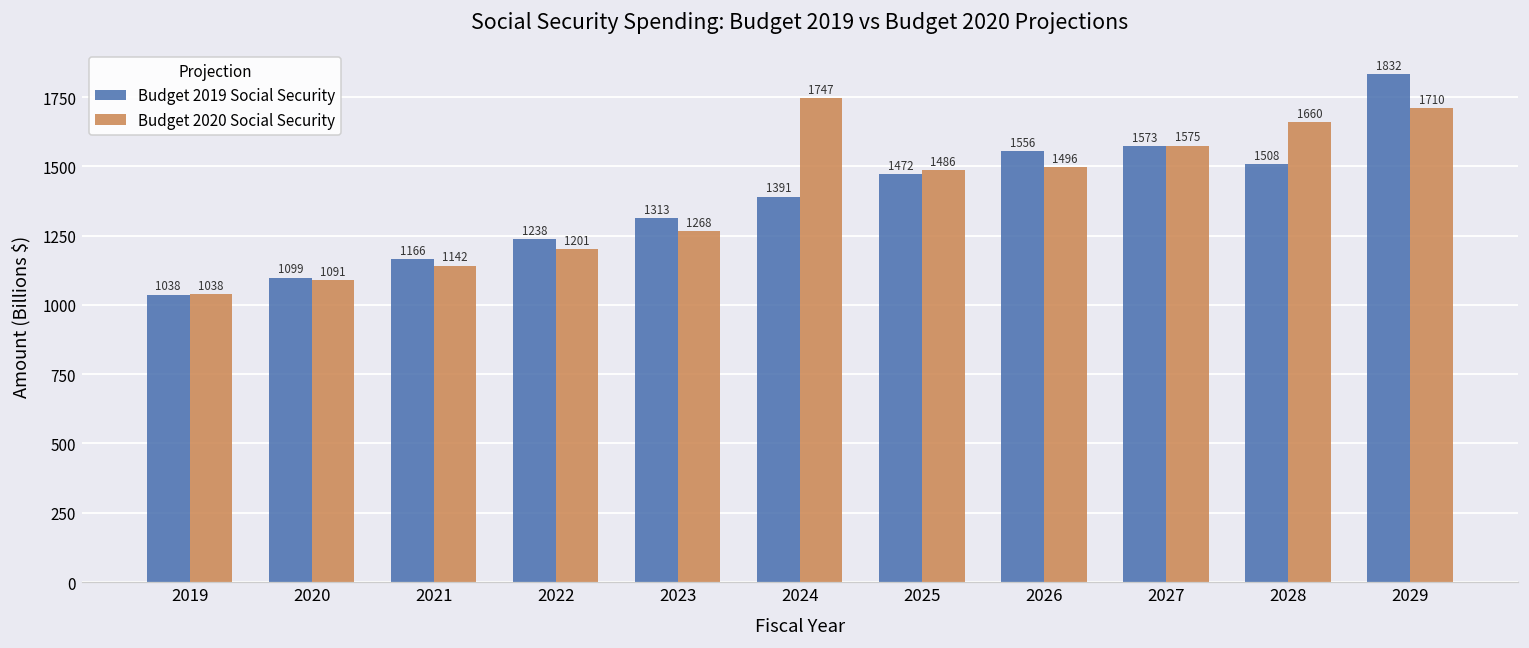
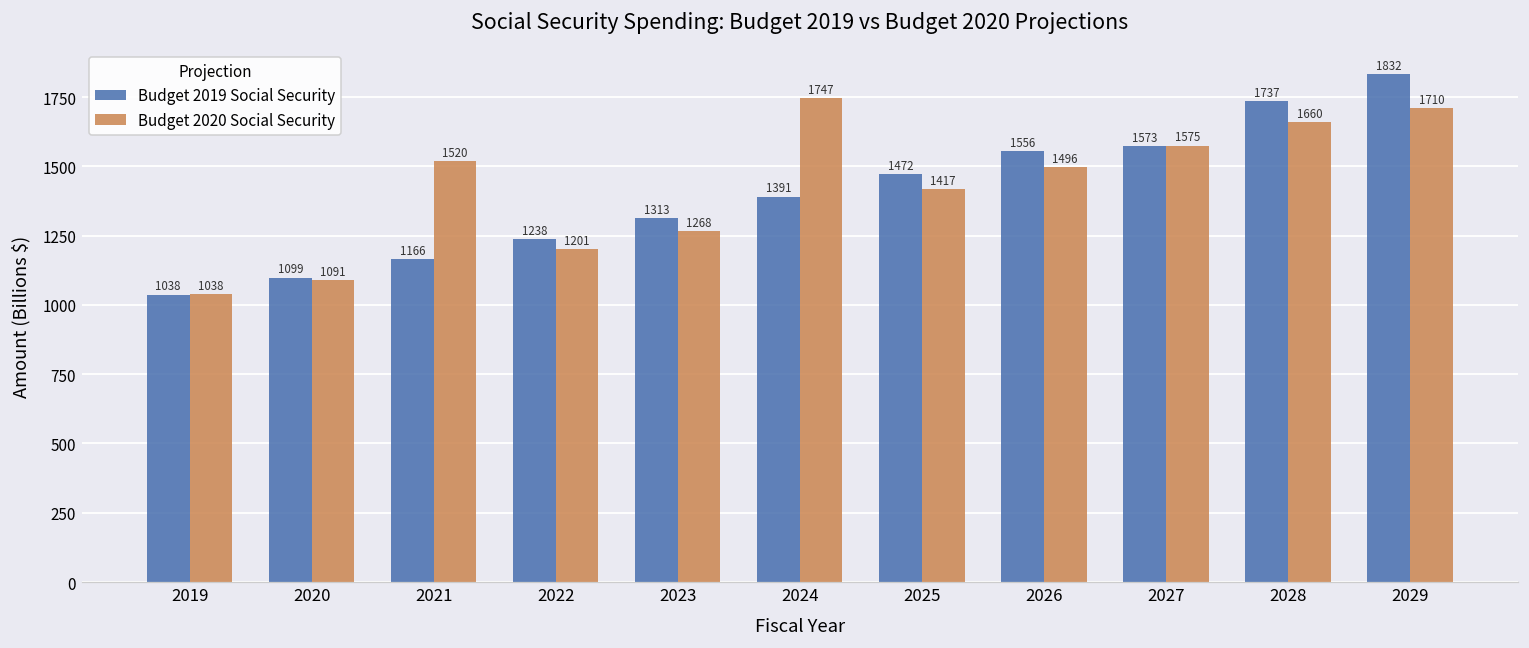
Budget 2020 Social Security, 2021: 1142 -> 1520
Budget 2020 Social Security, 2025: 1486 -> 1417
Budget 2019 Social Security, 2028: 1508 -> 1737
